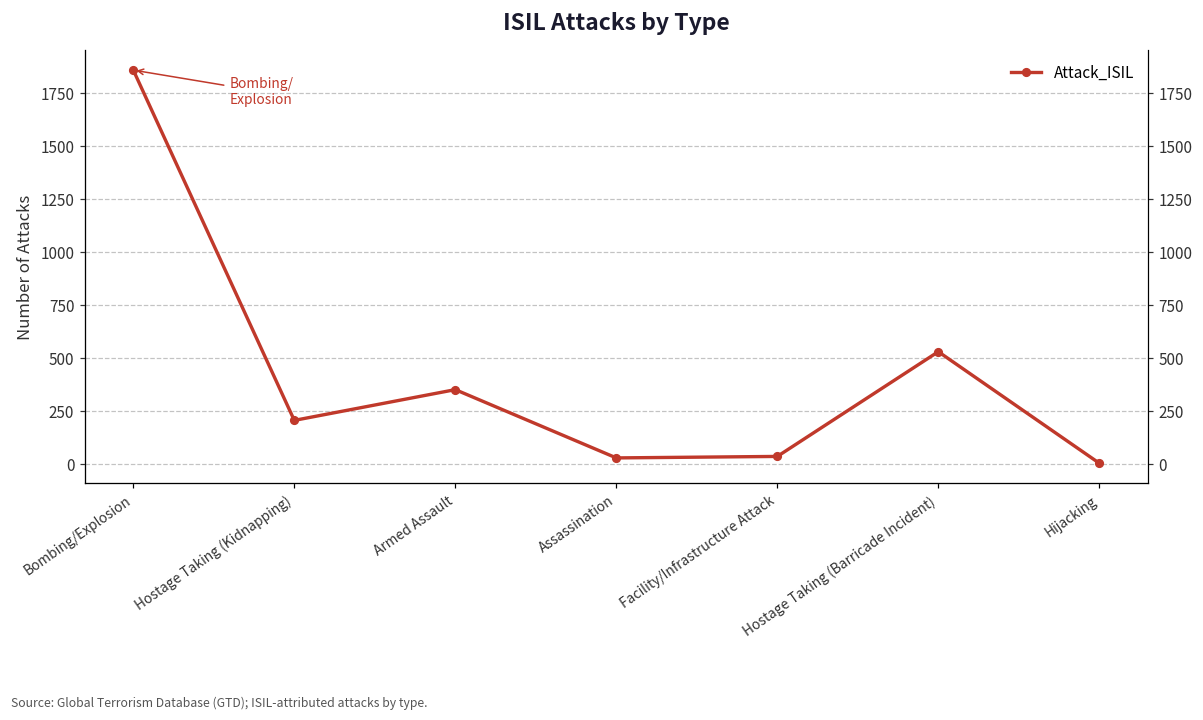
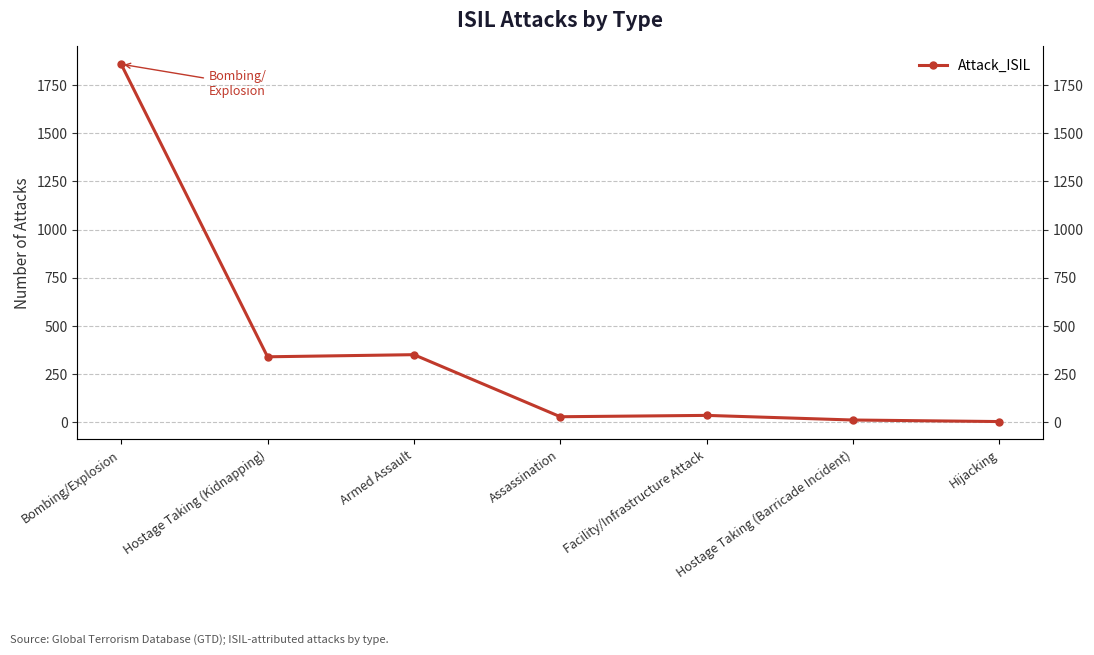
Hostage Taking (Kidnapping): 210 -> 340
Hostage Taking (Barricade Incident): 530 -> 10
